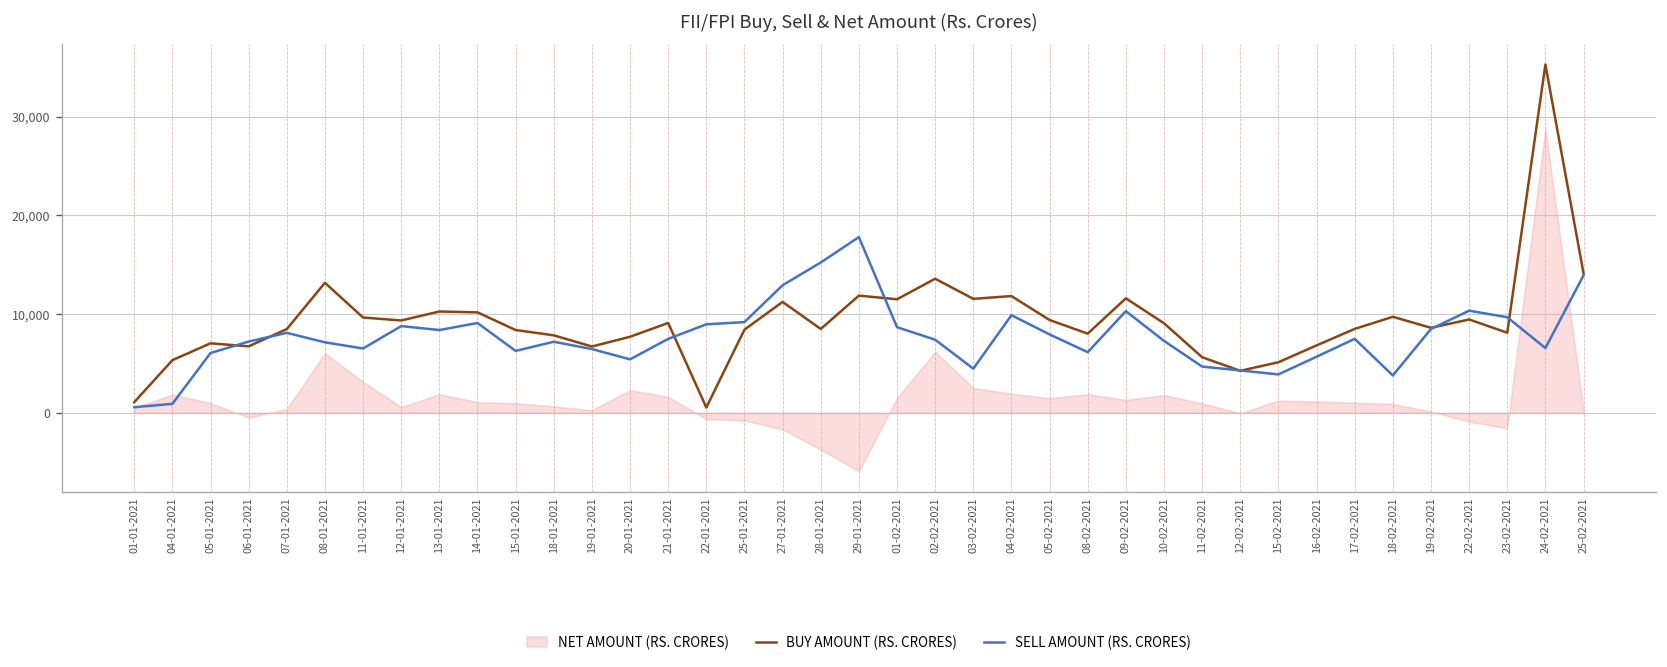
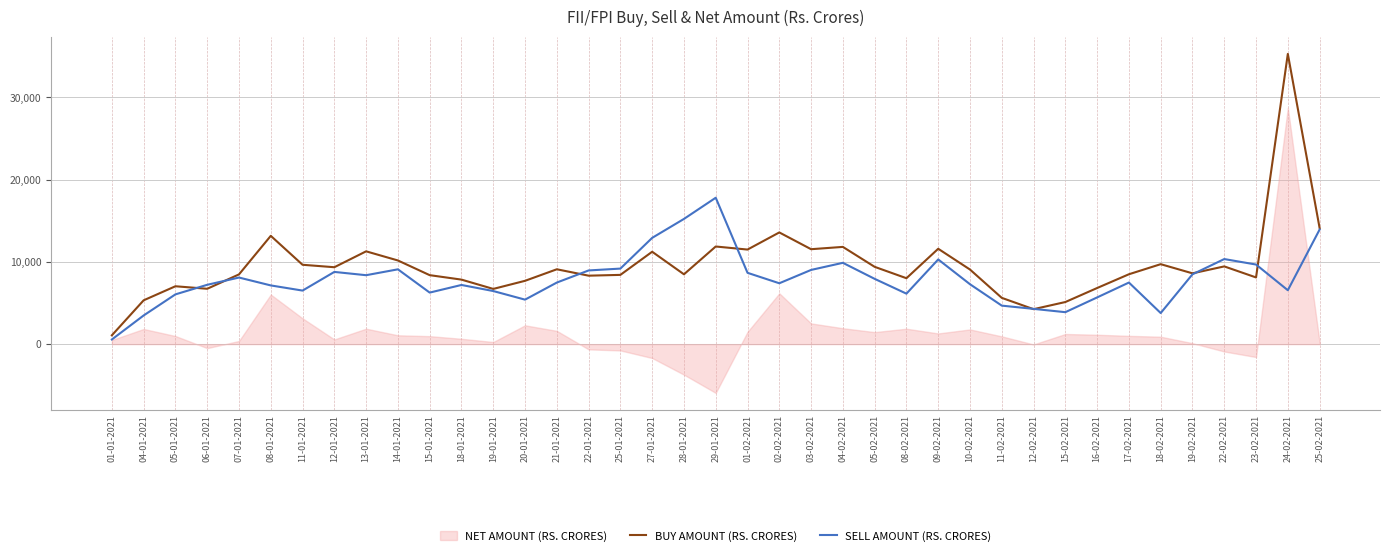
SELL AMOUNT (RS. CRORES), 04-01-2021: 1,000 -> 3,000
BUY AMOUNT (RS. CRORES), 13-01-2021: 10,000 -> 11,000
BUY AMOUNT (RS. CRORES), 22-01-2021: 1,000 -> 8,000
SELL AMOUNT (RS. CRORES), 03-02-2021: 4,000 -> 9,000
